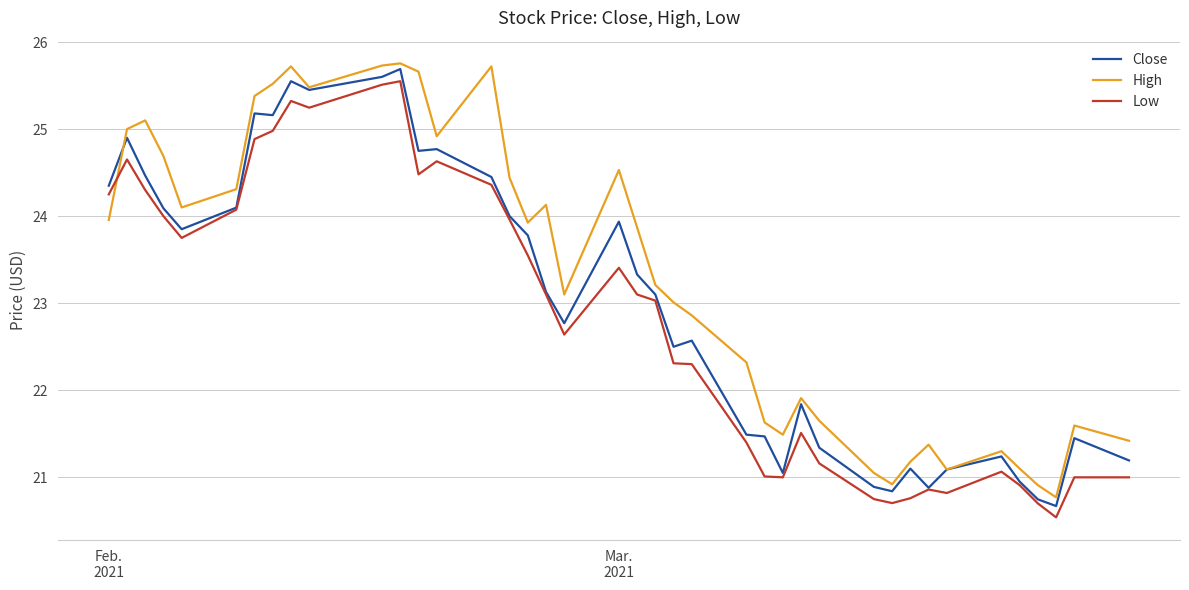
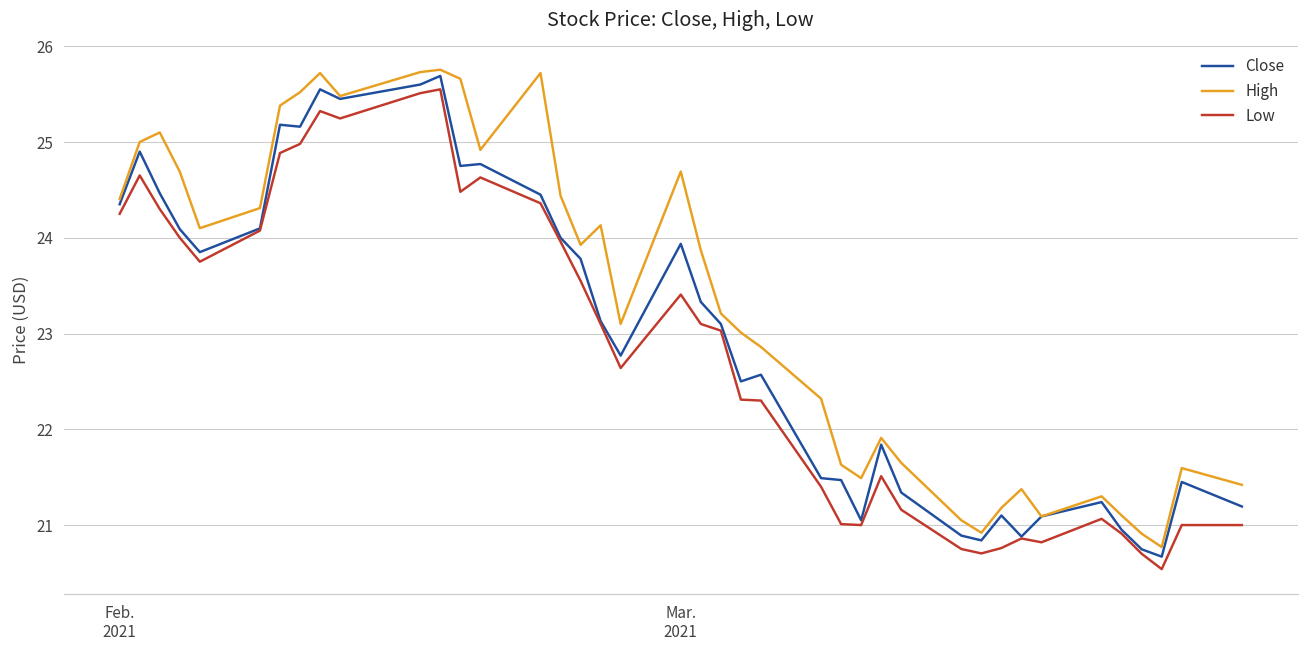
High, Feb. 2021: 24.0 -> 24.4
High, Mar. 2021: 24.5 -> 24.7
